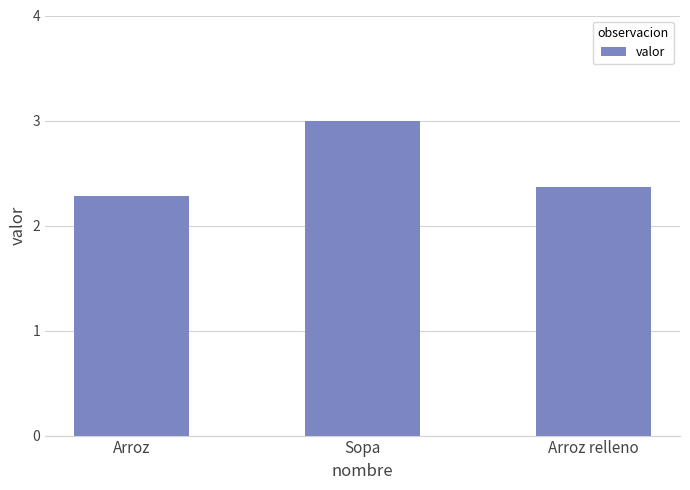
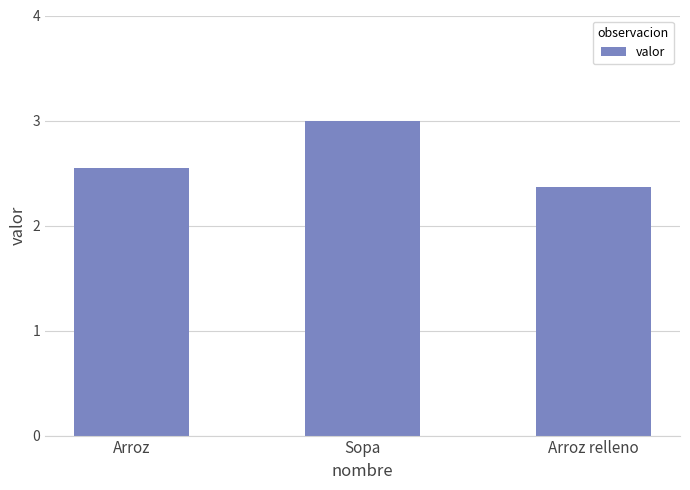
Arroz: 2.28 -> 2.55
